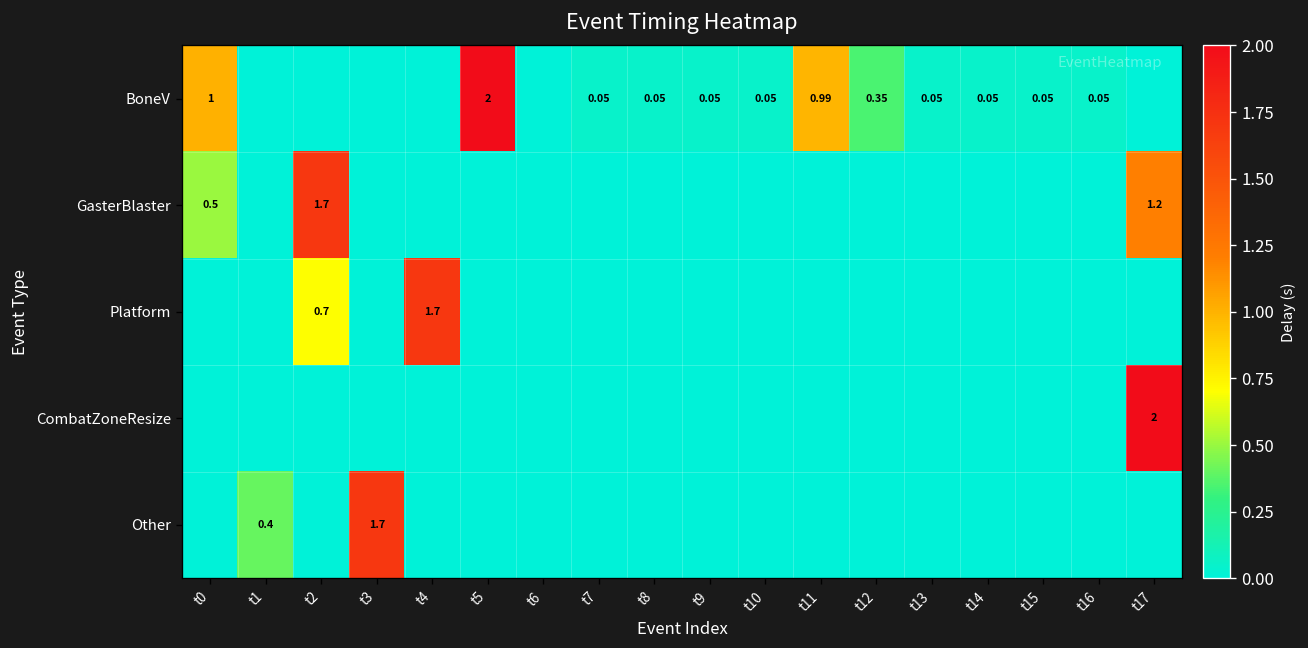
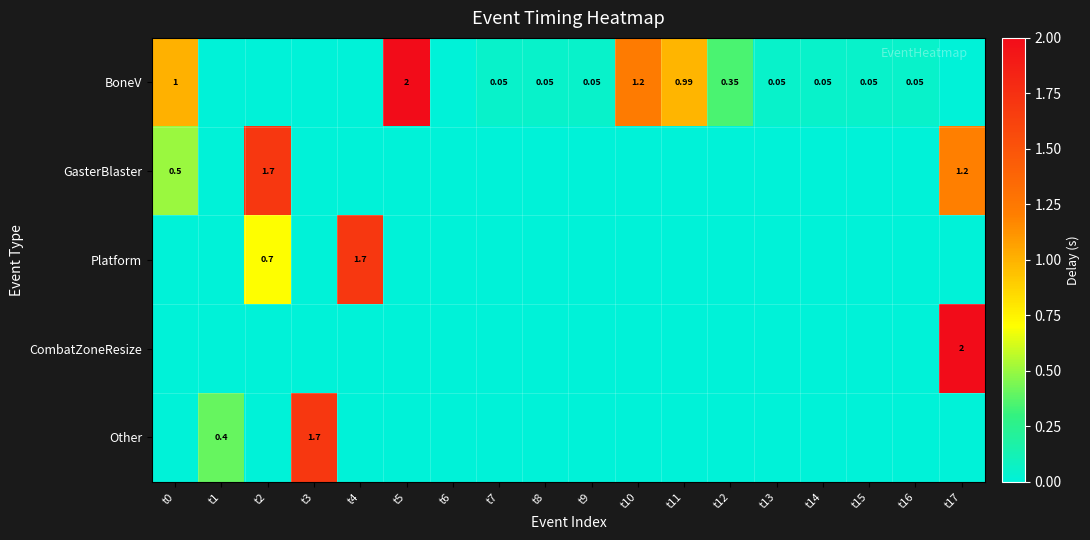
BoneV, t10: 0.05 -> 1.2
